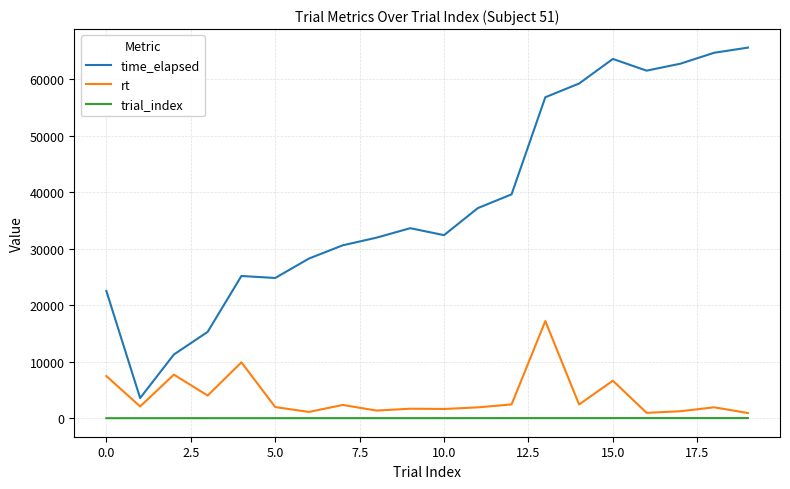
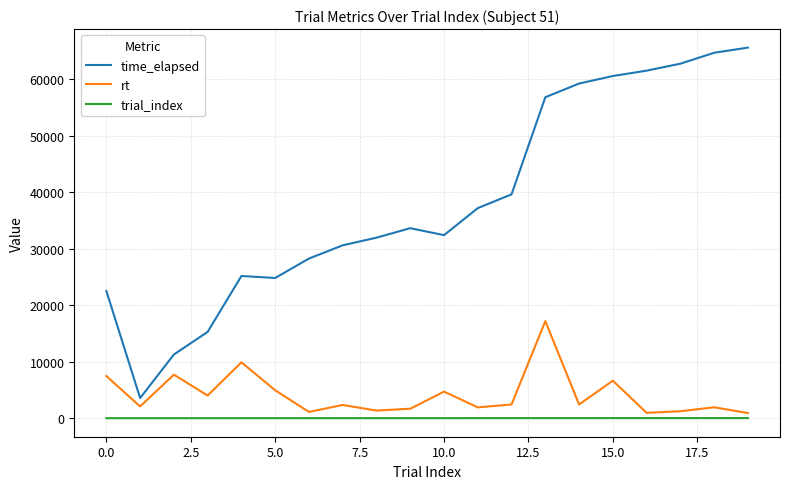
rt, 5.0: 2000 -> 5000
rt, 10.0: 2000 -> 5000
time_elapsed, 15.0: 64000 -> 61000
